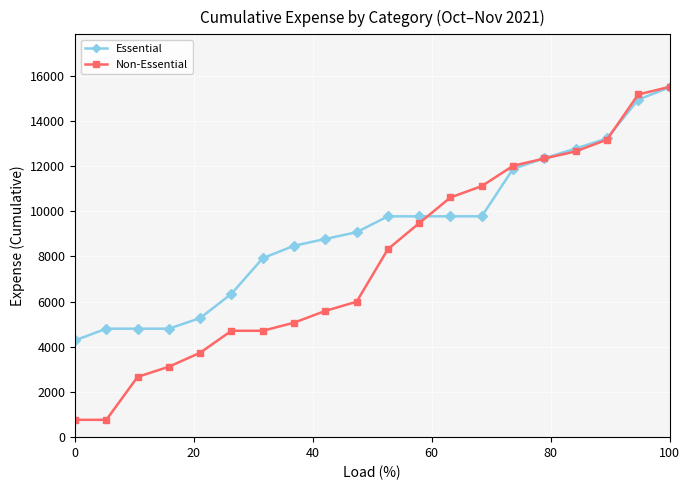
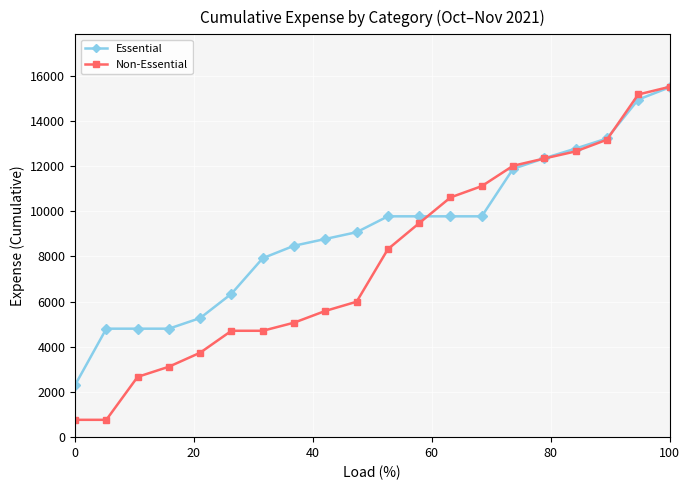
Essential, 0: 4300 -> 2300
